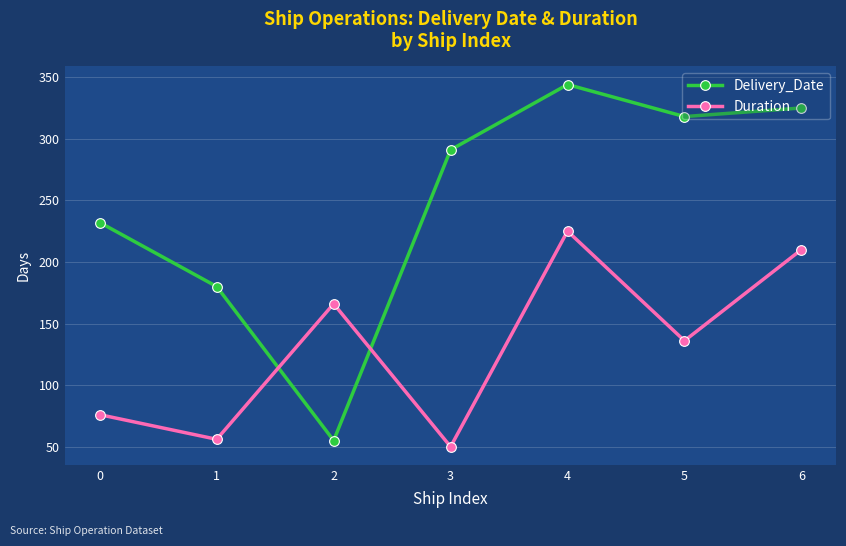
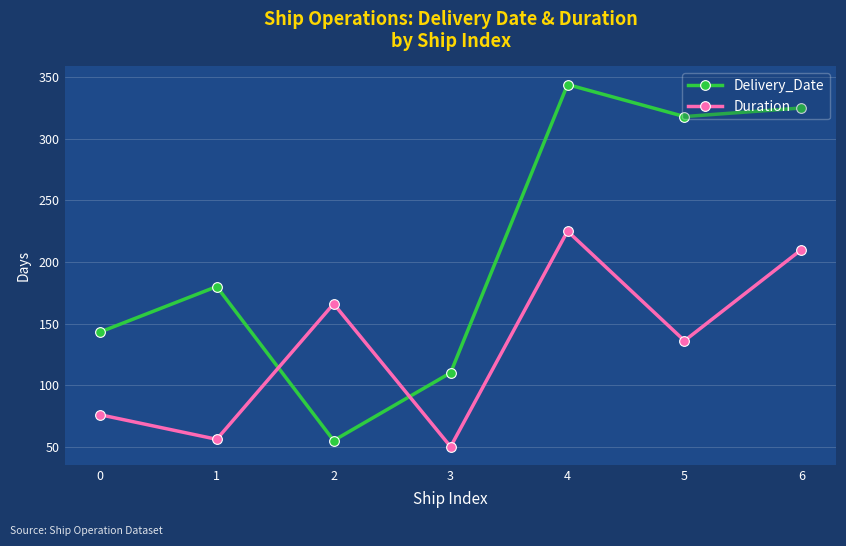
Delivery_Date, 0: 232 -> 143
Delivery_Date, 3: 291 -> 110
